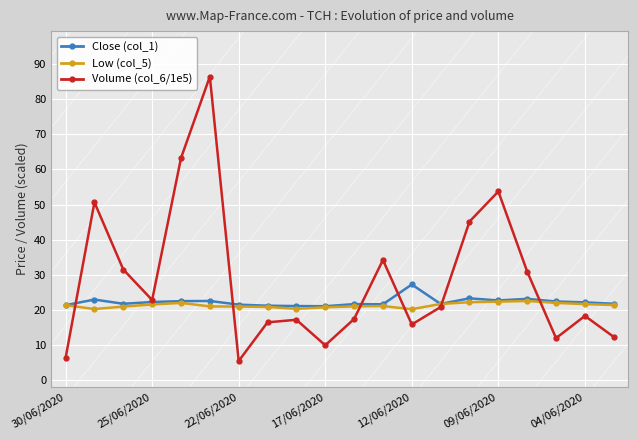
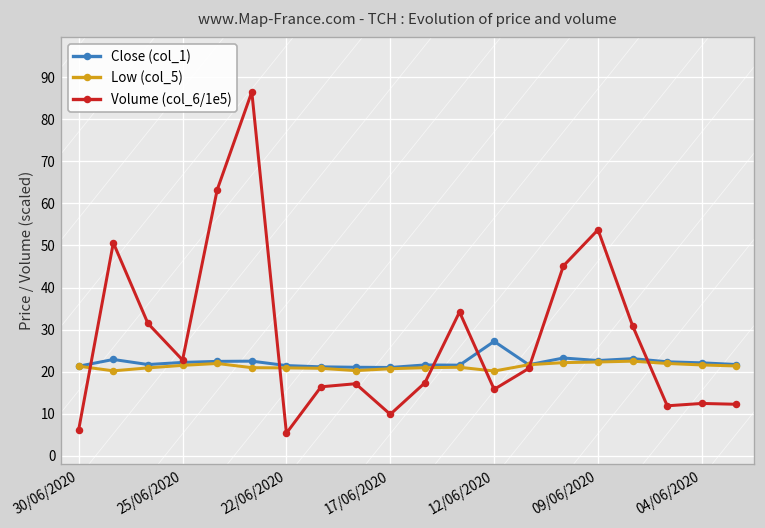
Volume (col_6/1e5), 04/06/2020: 18 -> 12
